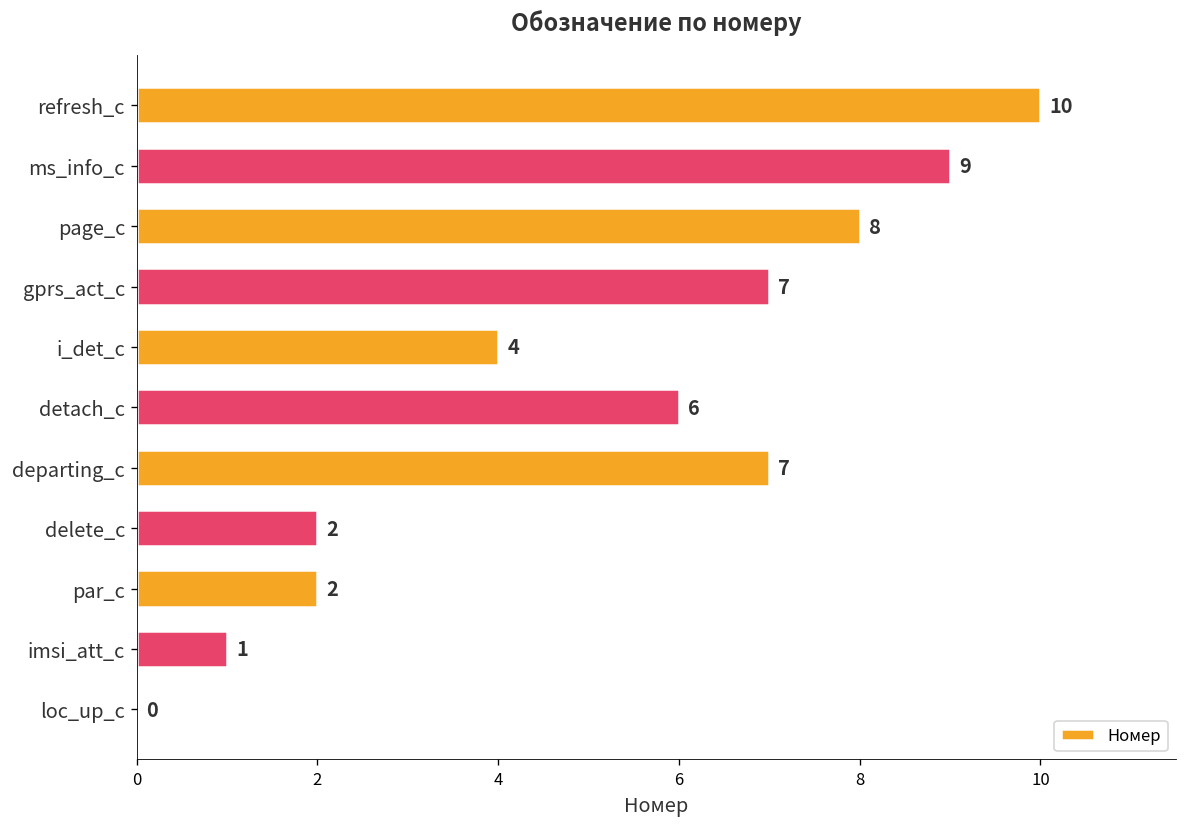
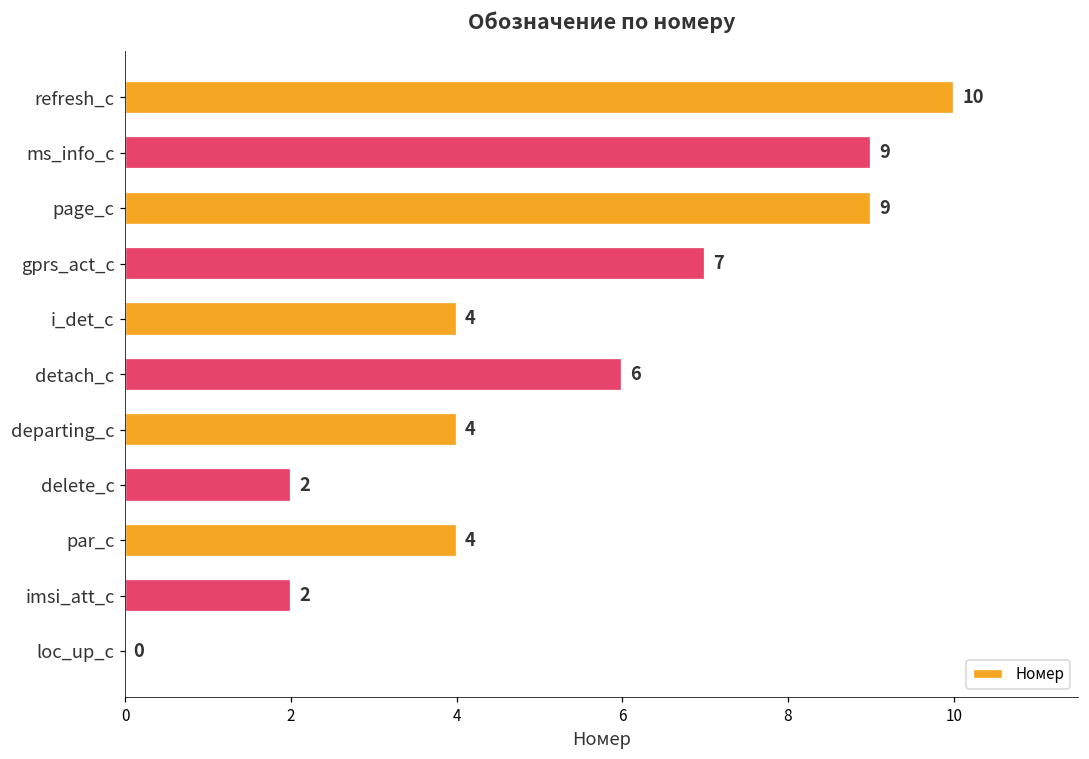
page_с: 8 -> 9
departing_с: 7 -> 4
par_c: 2 -> 4
imsi_att_с: 1 -> 2
